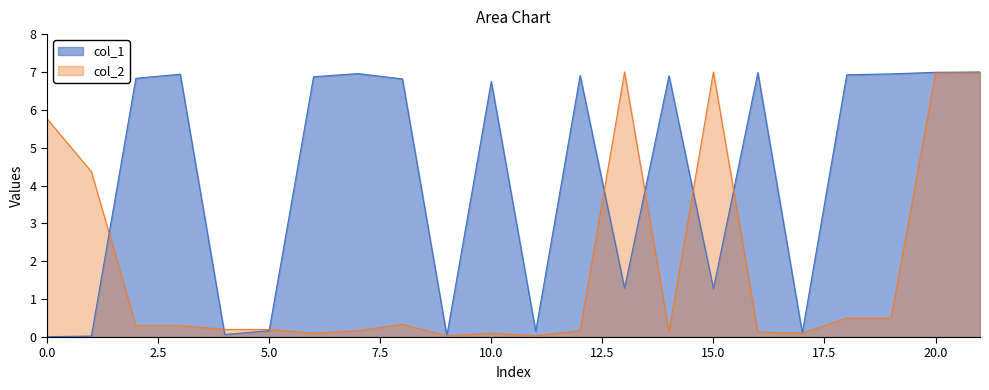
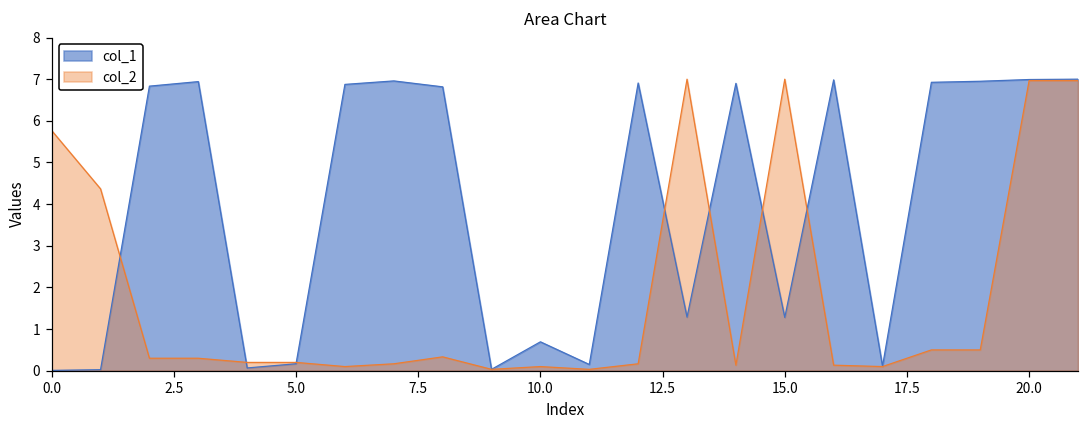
col_1, 10.0: 6.7 -> 0.7
